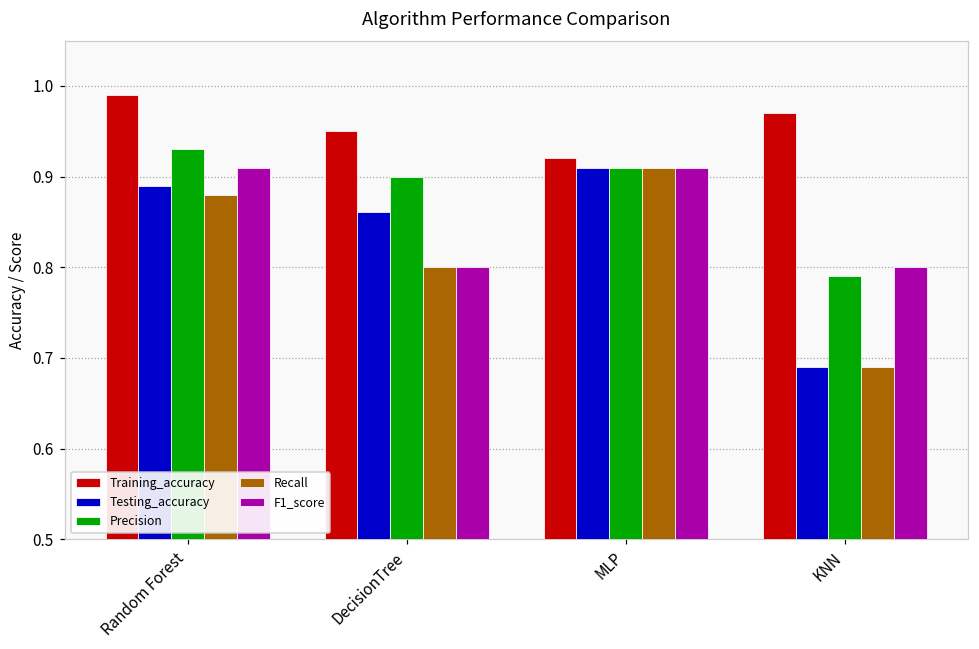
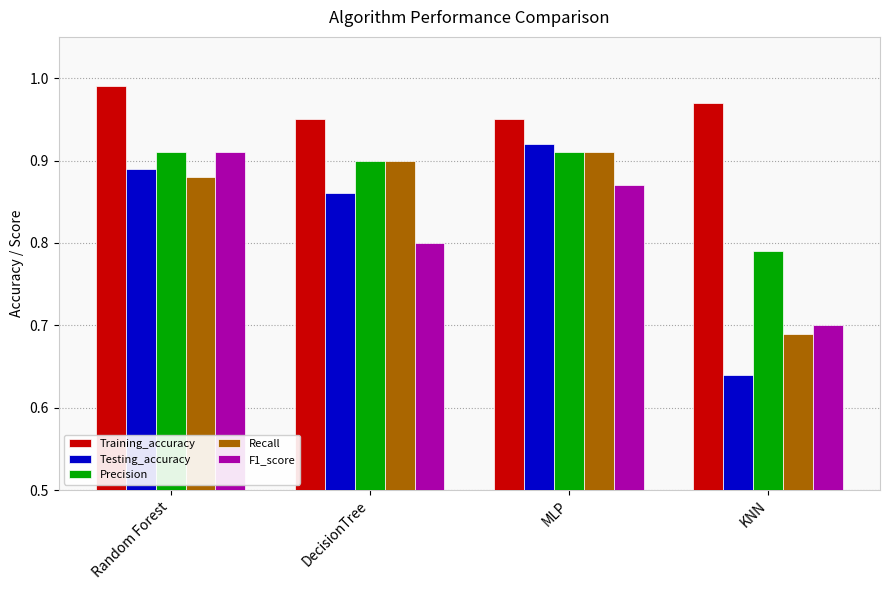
Precision, Random Forest: 0.93 -> 0.91
Recall, DecisionTree: 0.8 -> 0.9
Training_accuracy, MLP: 0.92 -> 0.95
Testing_accuracy, MLP: 0.91 -> 0.92
F1_score, MLP: 0.91 -> 0.87
Testing_accuracy, KNN: 0.69 -> 0.64
F1_score, KNN: 0.8 -> 0.7
